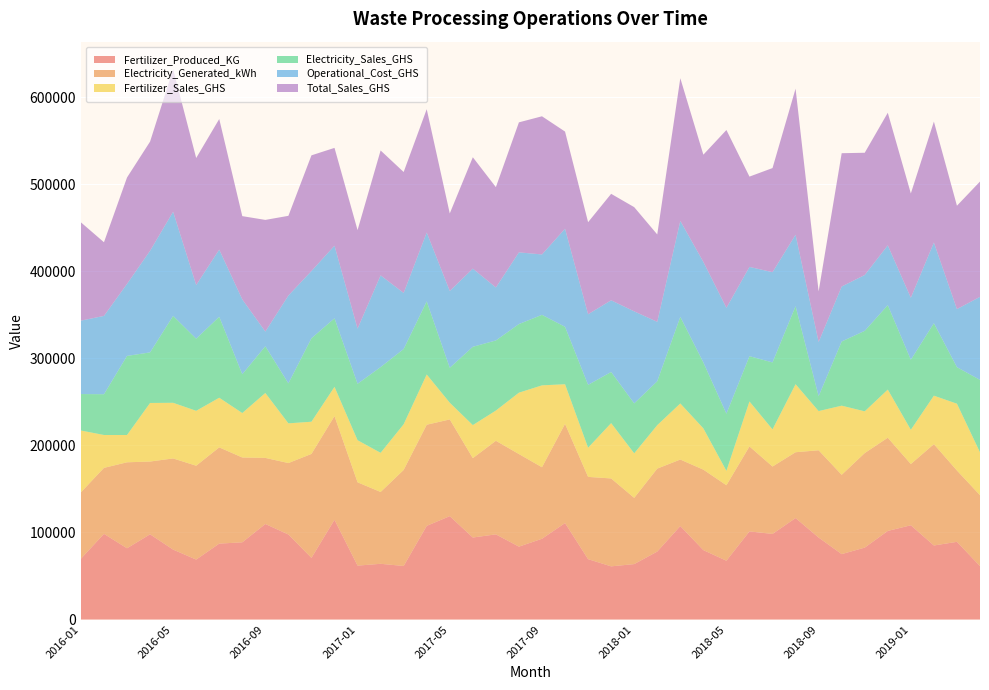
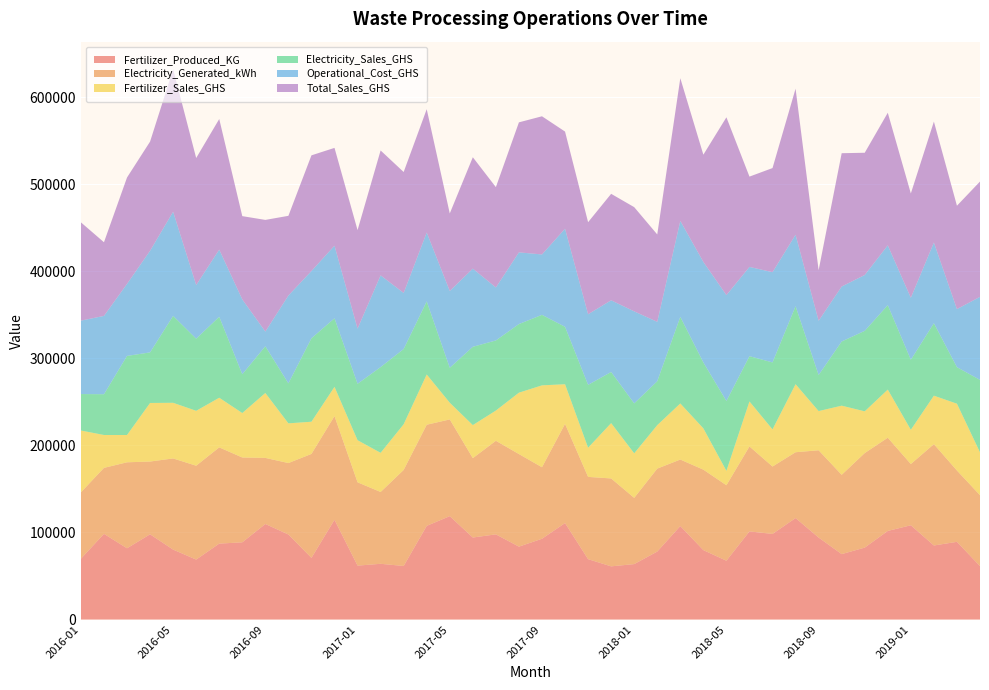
Electricity_Sales_GHS, 2018-05: 70000 -> 80000
Electricity_Sales_GHS, 2018-09: 20000 -> 40000
